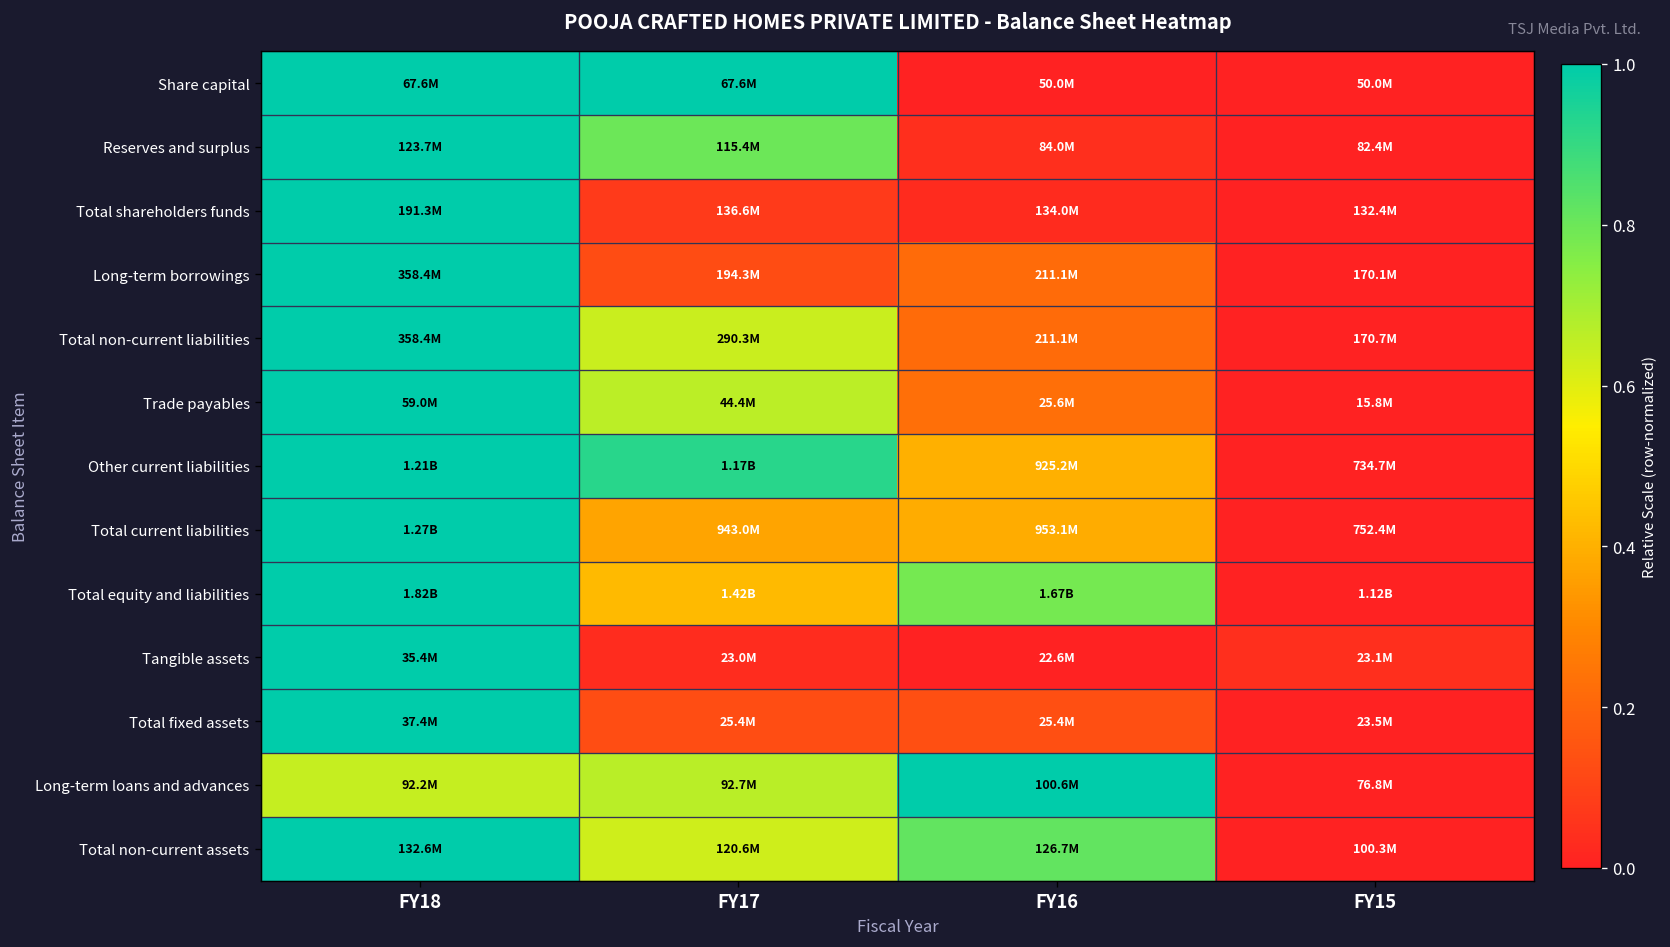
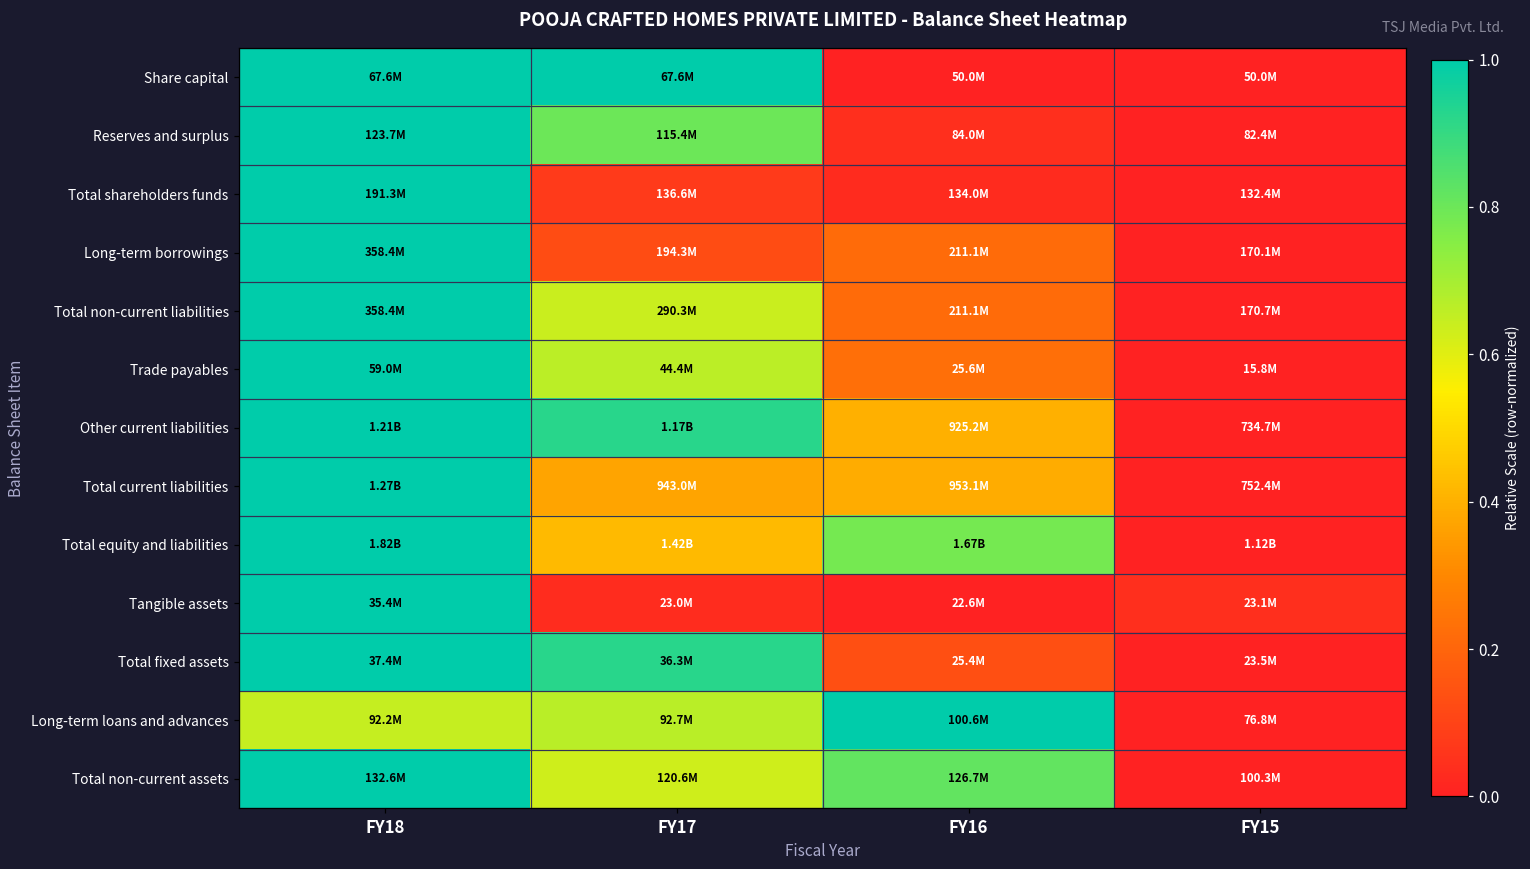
Total fixed assets, FY17: 25.4M -> 36.3M
